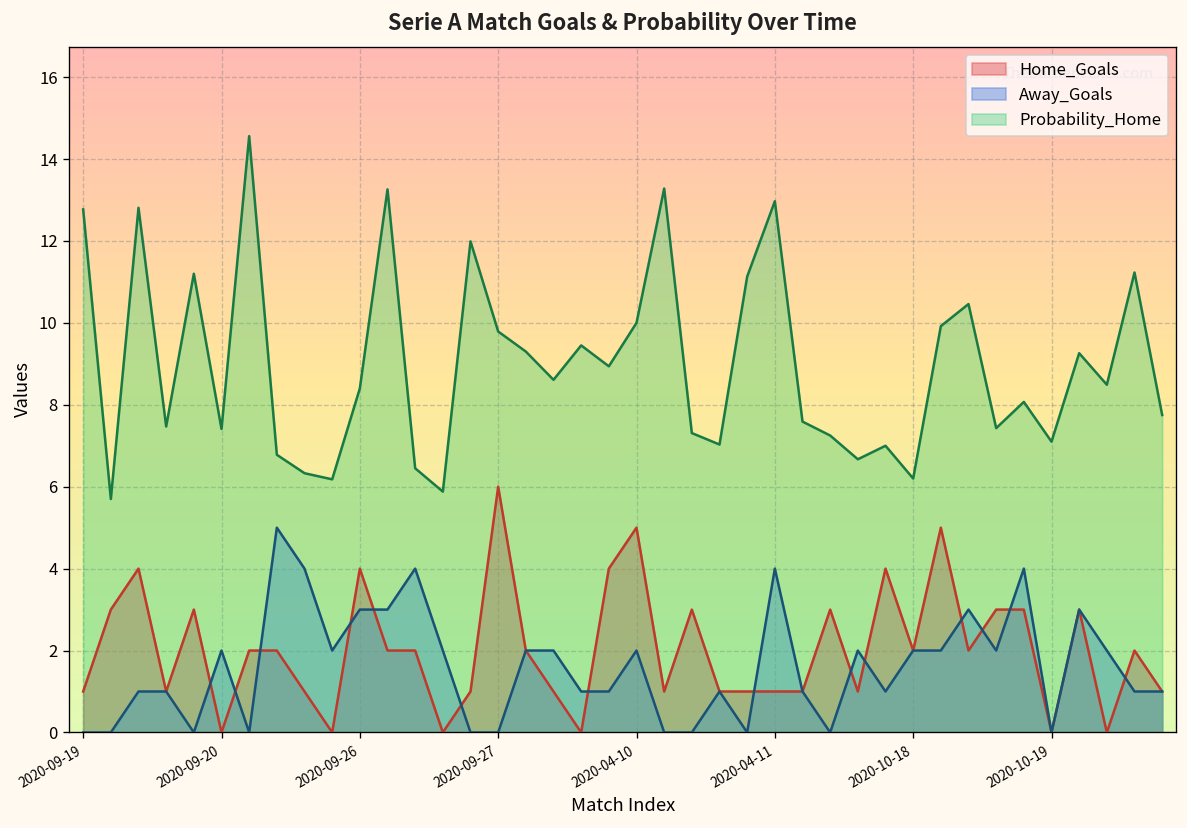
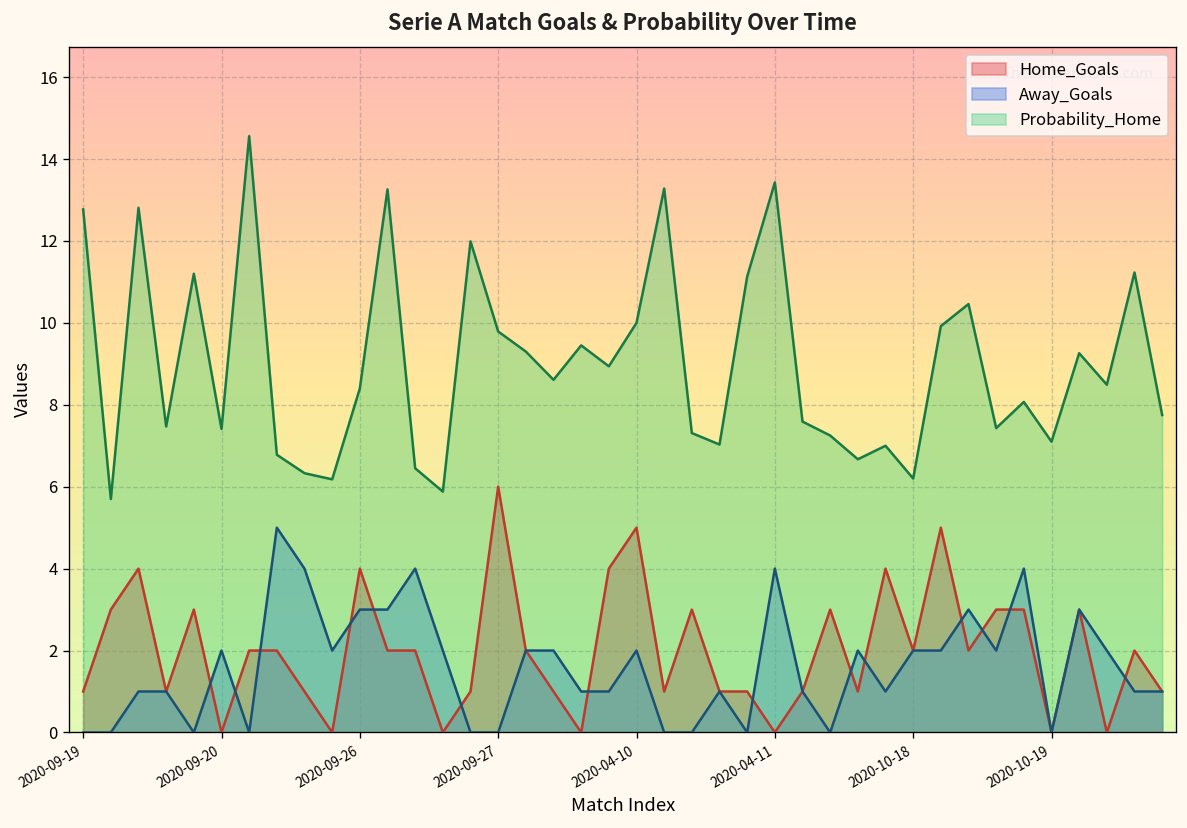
Home_Goals, 2020-04-11: 1 -> 0
Probability_Home, 2020-04-11: 13.0 -> 13.4
